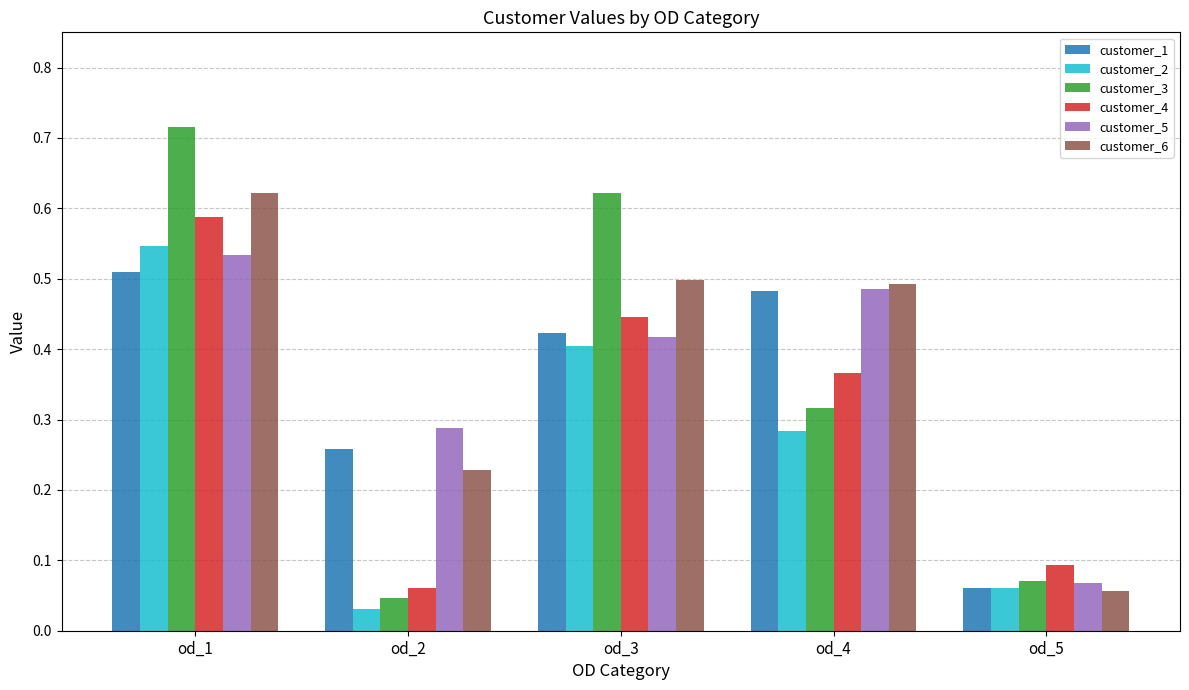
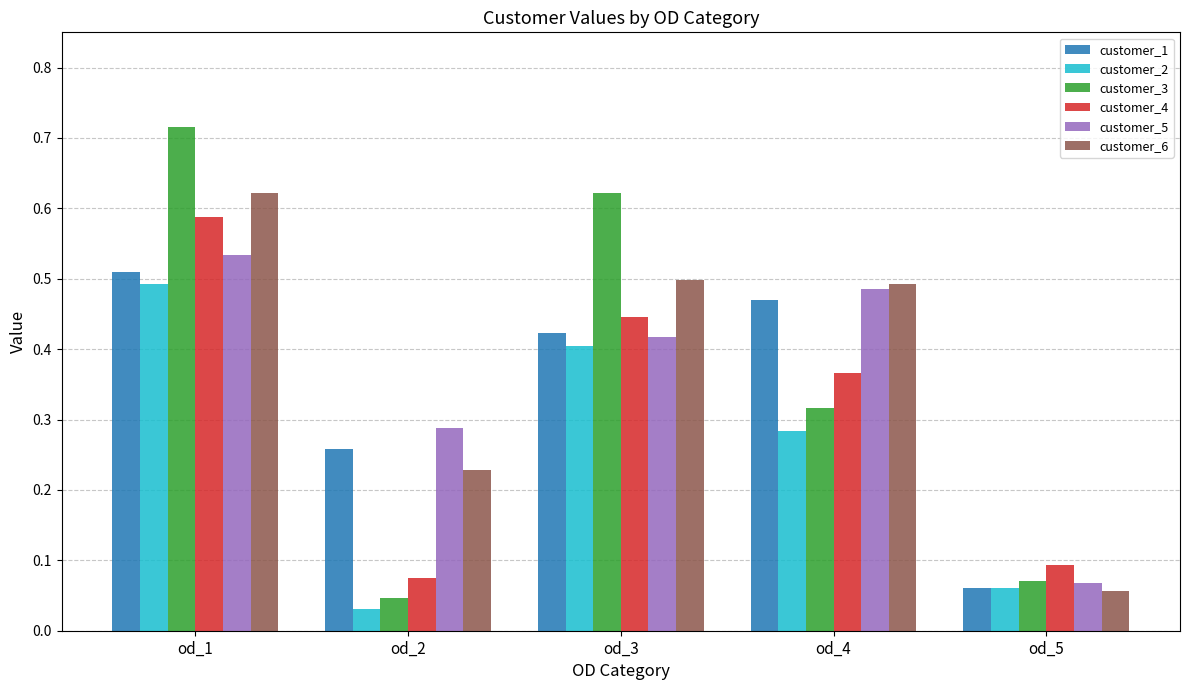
customer_2, od_1: 0.55 -> 0.49
customer_4, od_2: 0.06 -> 0.07
customer_1, od_4: 0.48 -> 0.47
